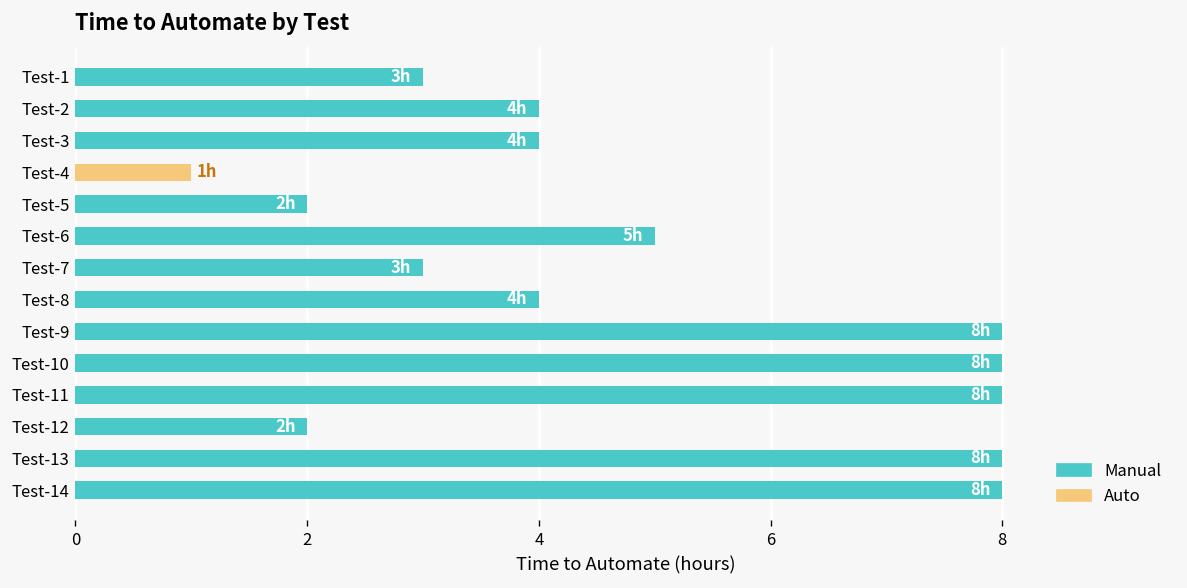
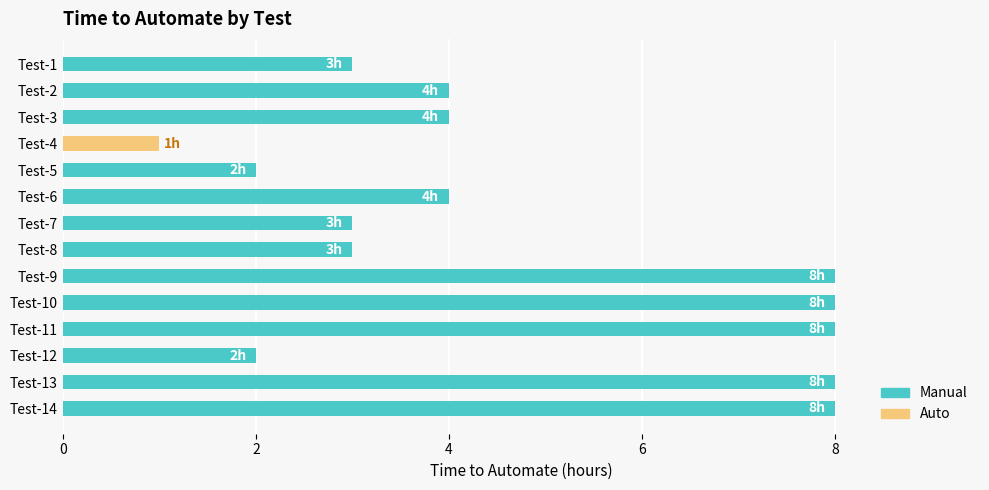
Test-6: 5h -> 4h
Test-8: 4h -> 3h
